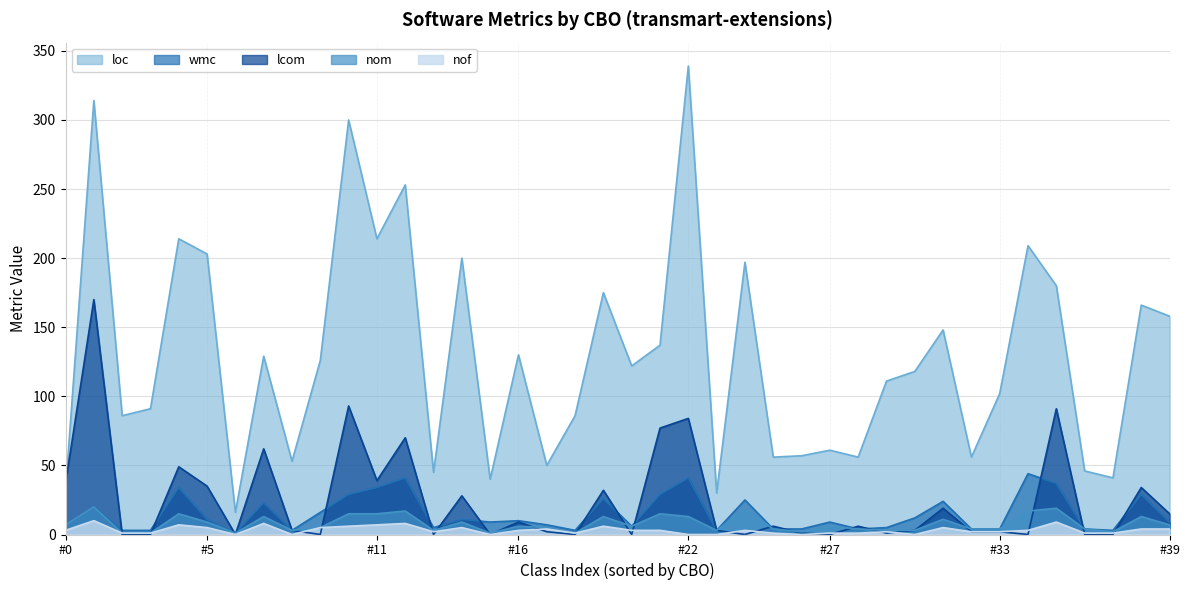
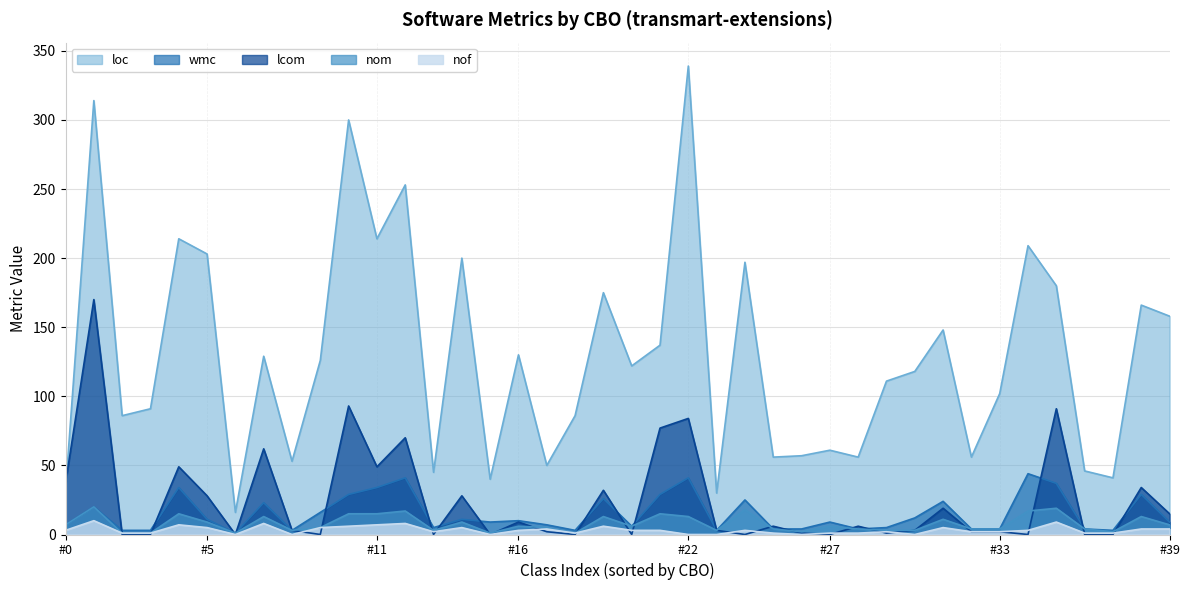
lcom, #5: 35 -> 28
lcom, #11: 39 -> 49
